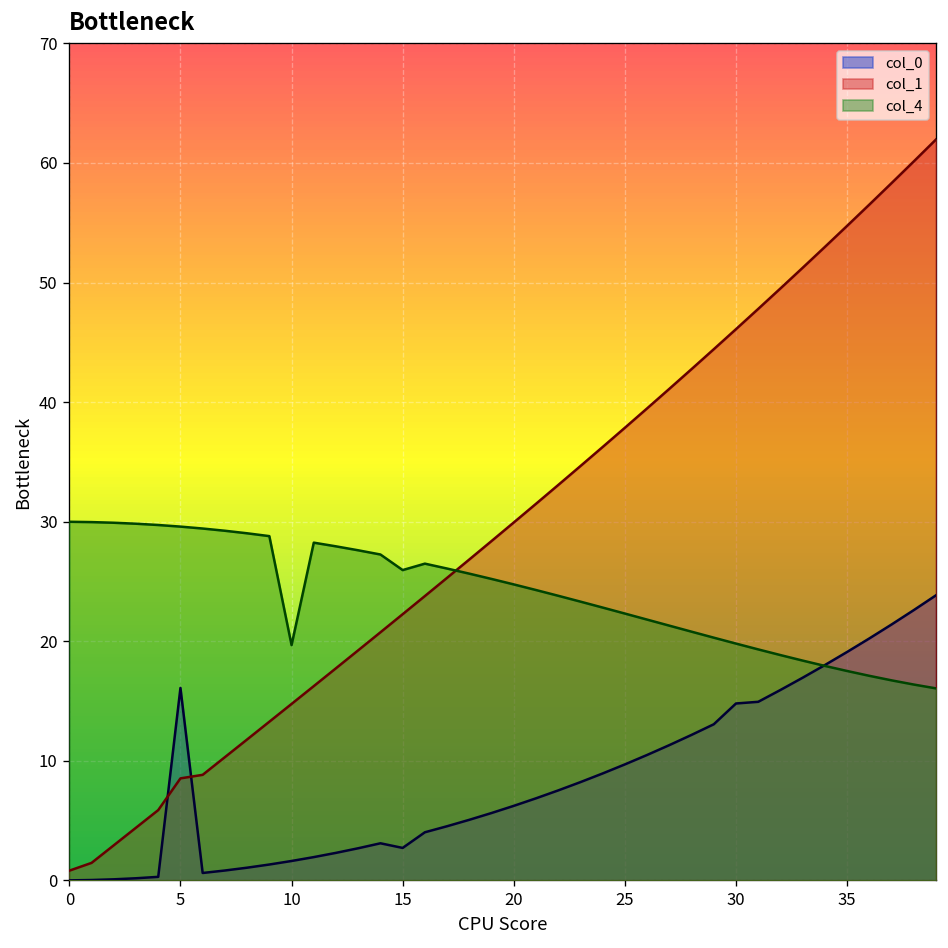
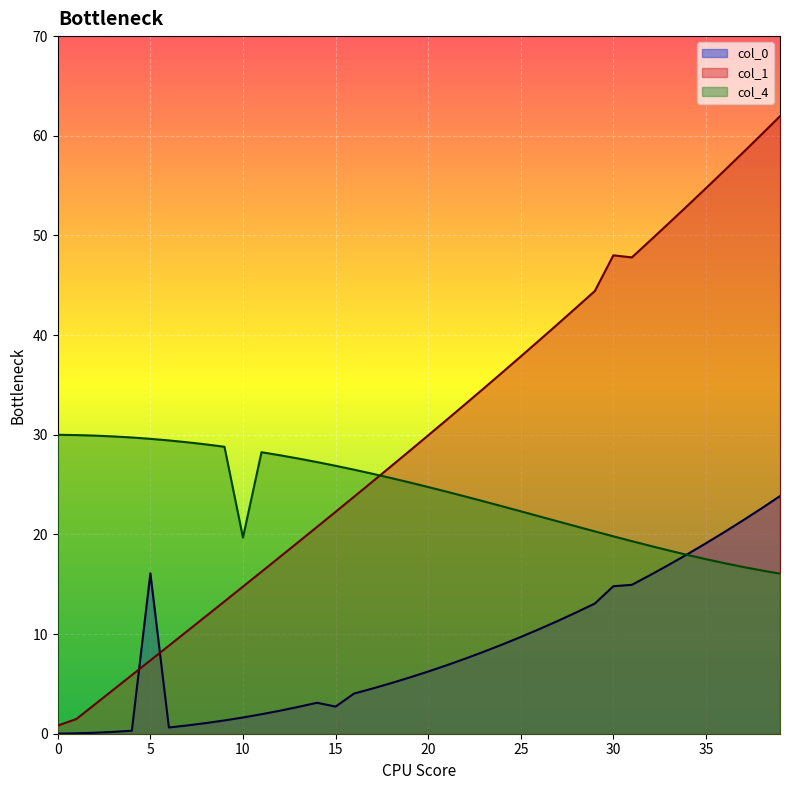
col_1, 5: 9 -> 7
col_4, 15: 26 -> 27
col_1, 30: 46 -> 48
